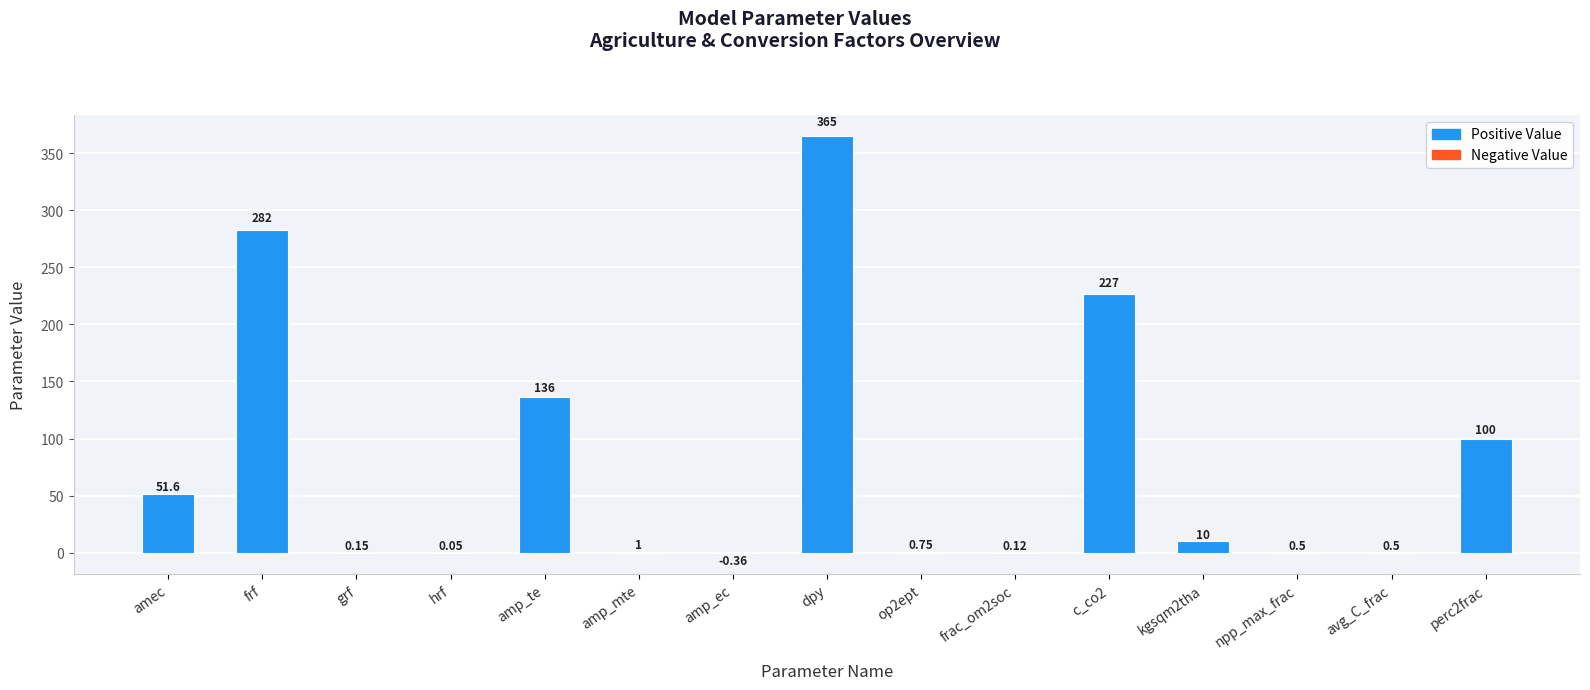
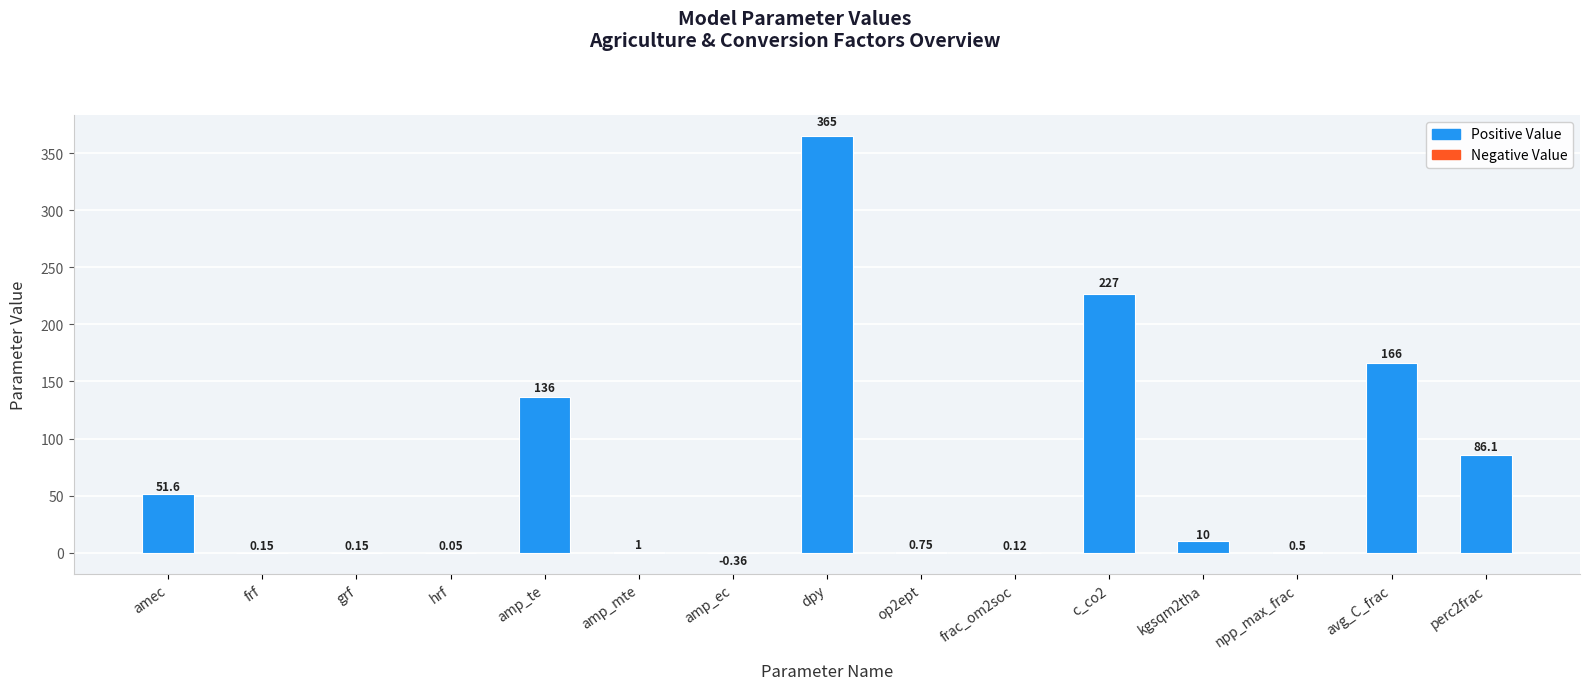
frf: 282 -> 0.15
avg_C_frac: 0.5 -> 166
perc2frac: 100 -> 86.1
